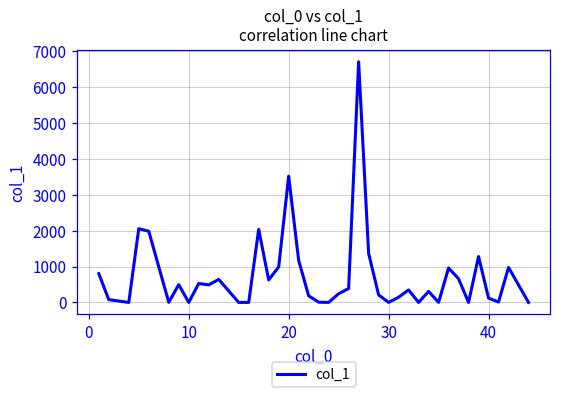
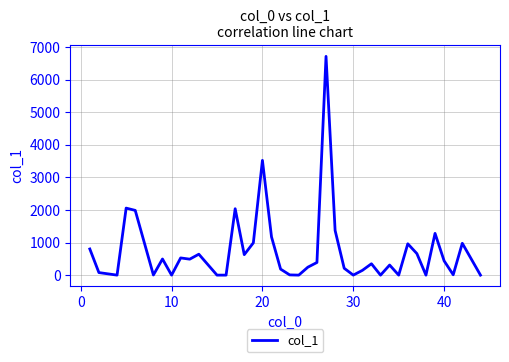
40: 100 -> 400
